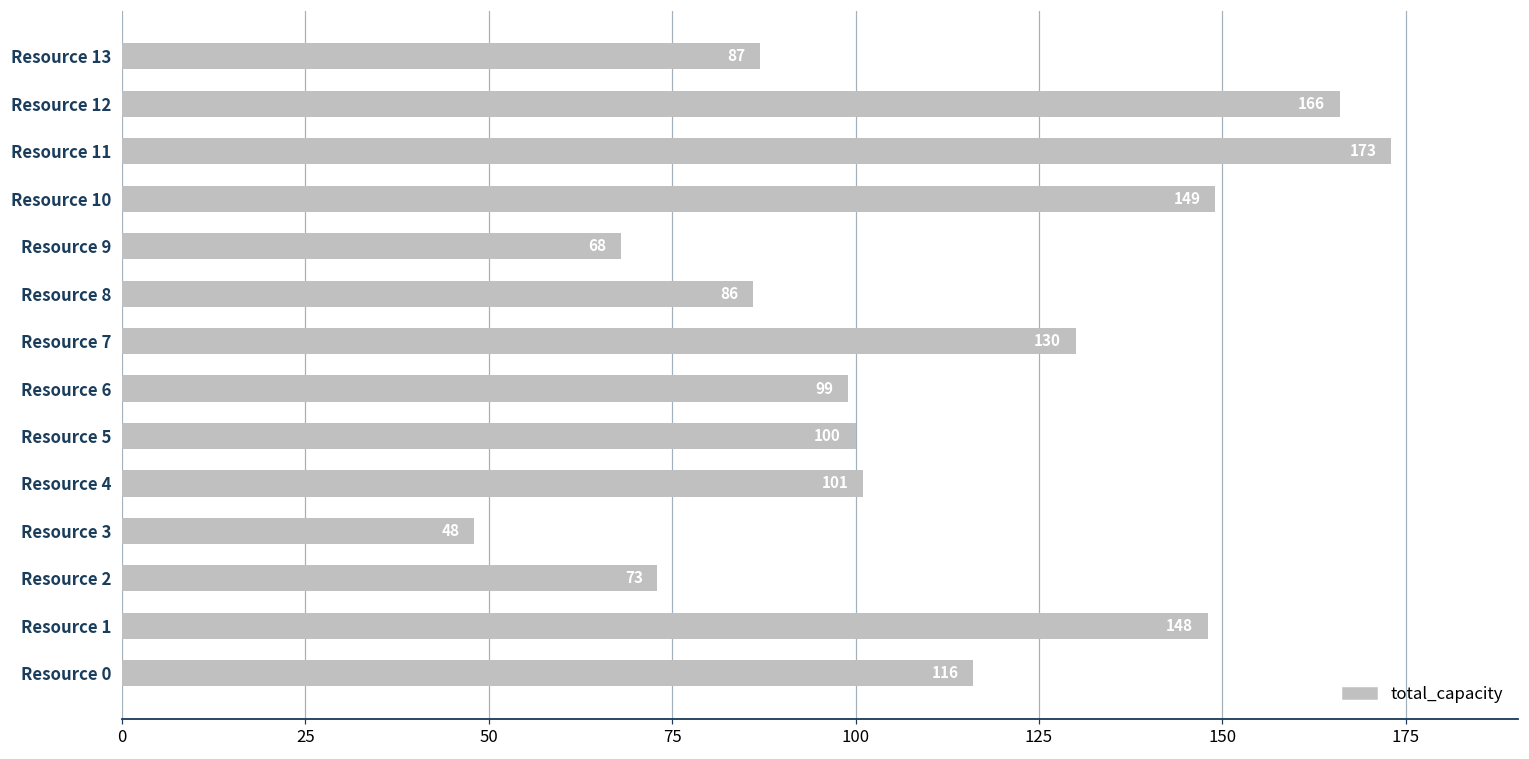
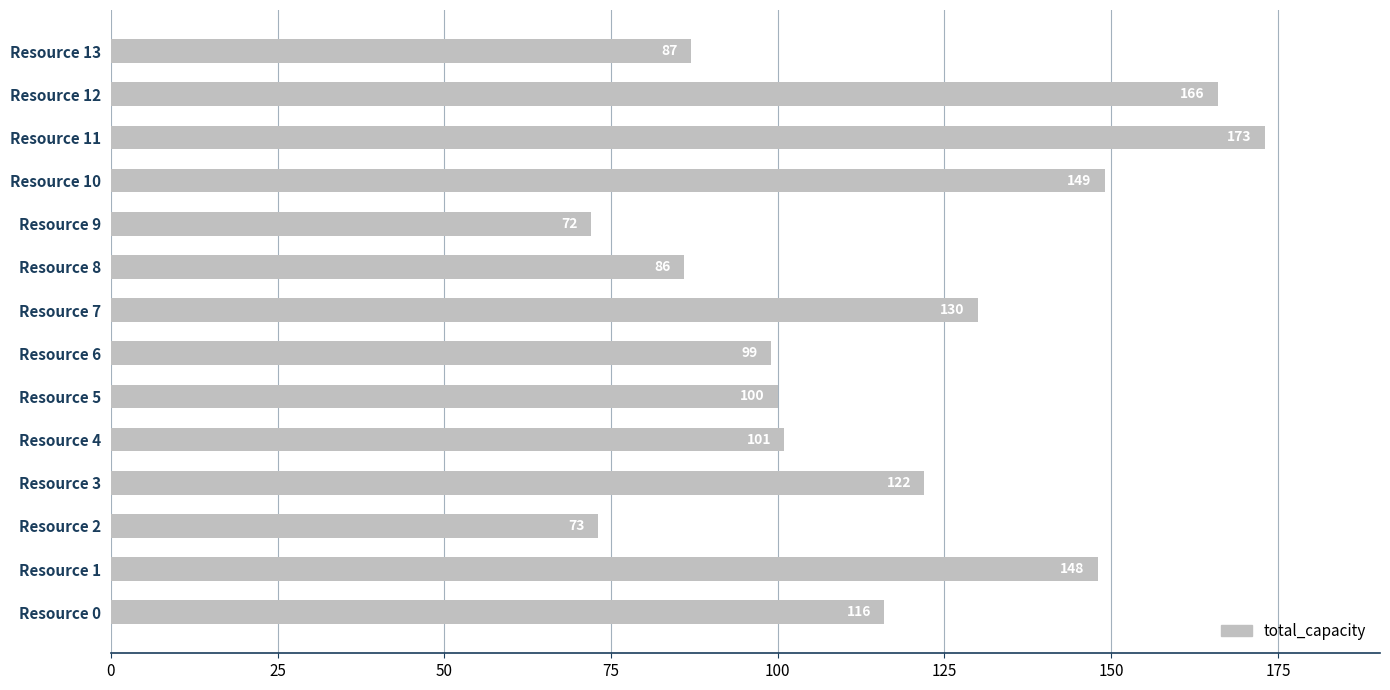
Resource 9: 68 -> 72
Resource 3: 48 -> 122
